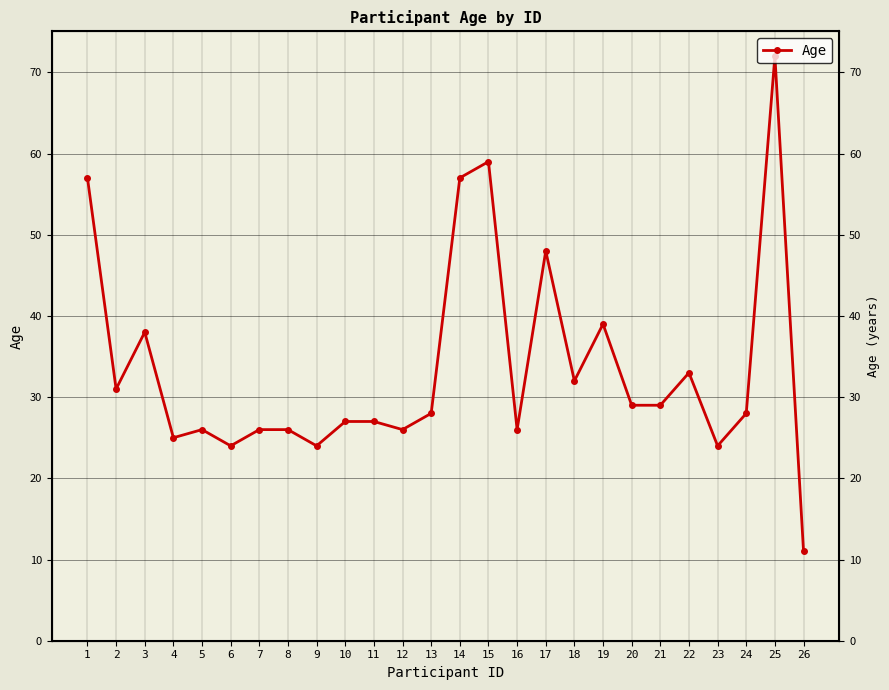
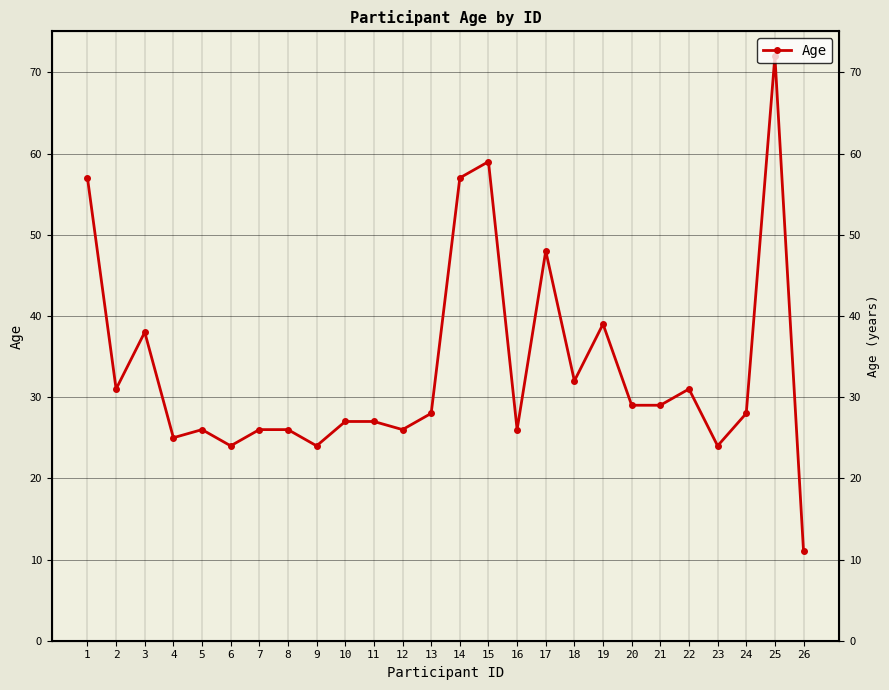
22: 33 -> 31
